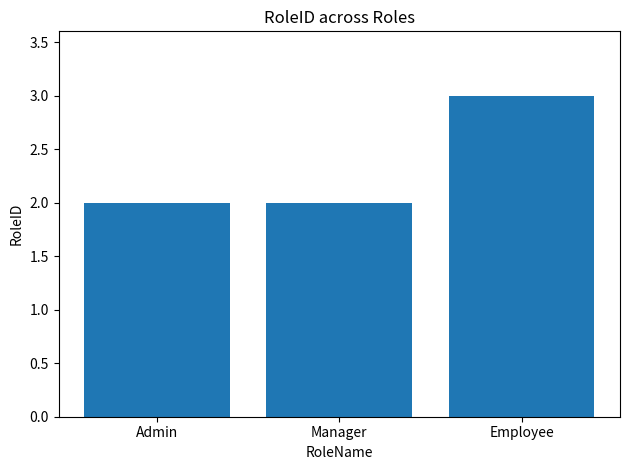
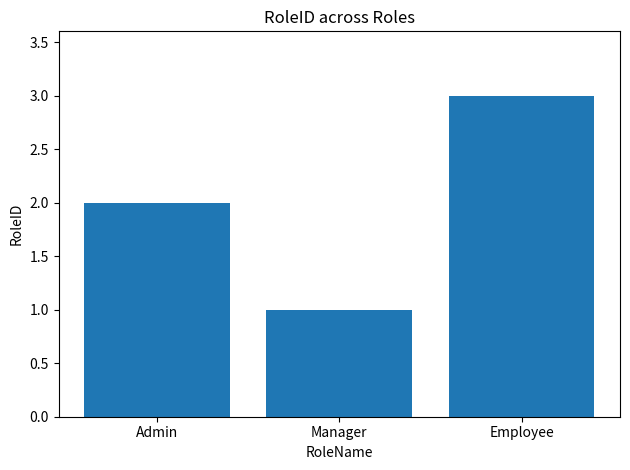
Manager: 2 -> 1
